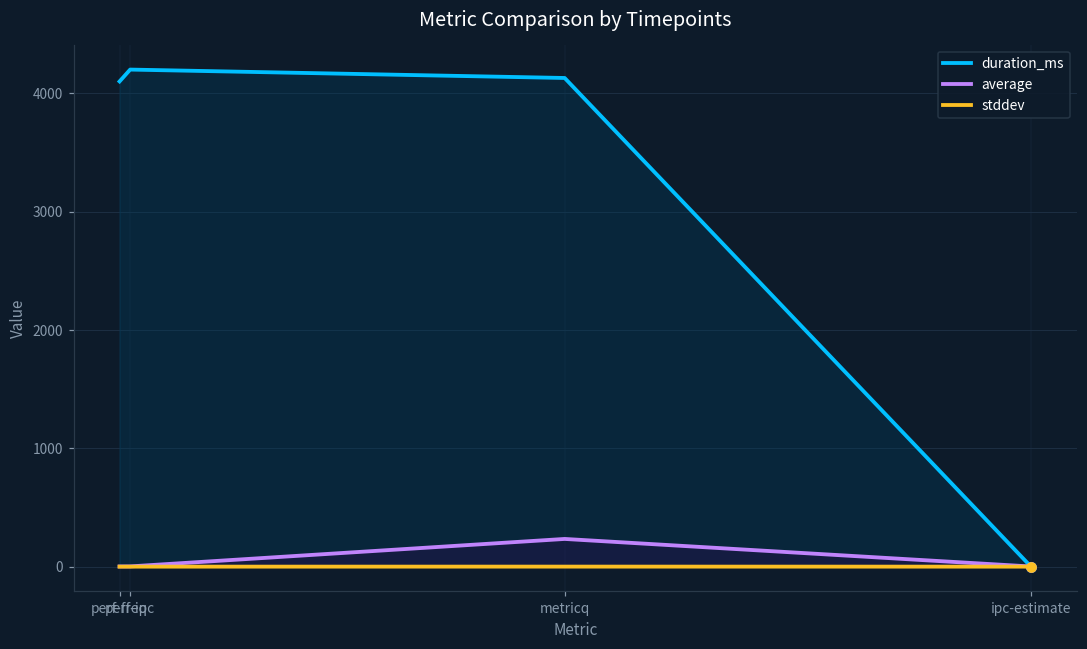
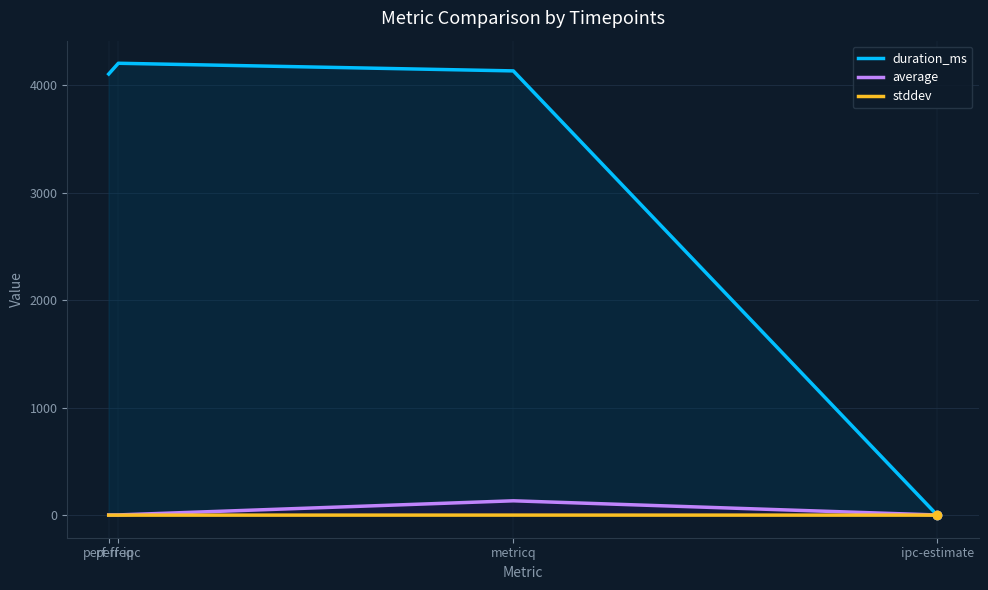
average, metricq: 230 -> 130
